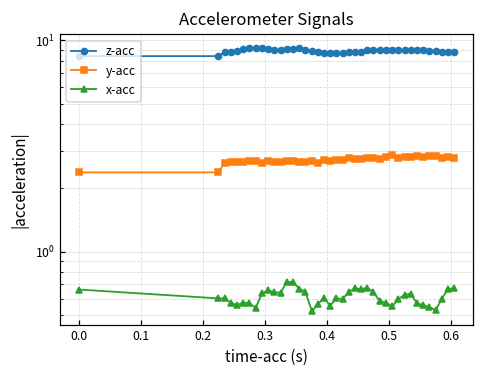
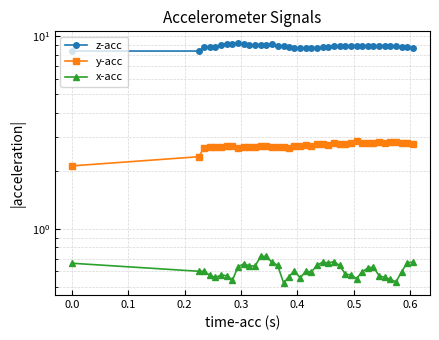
y-acc, 0.0: 2.4 -> 2.1
